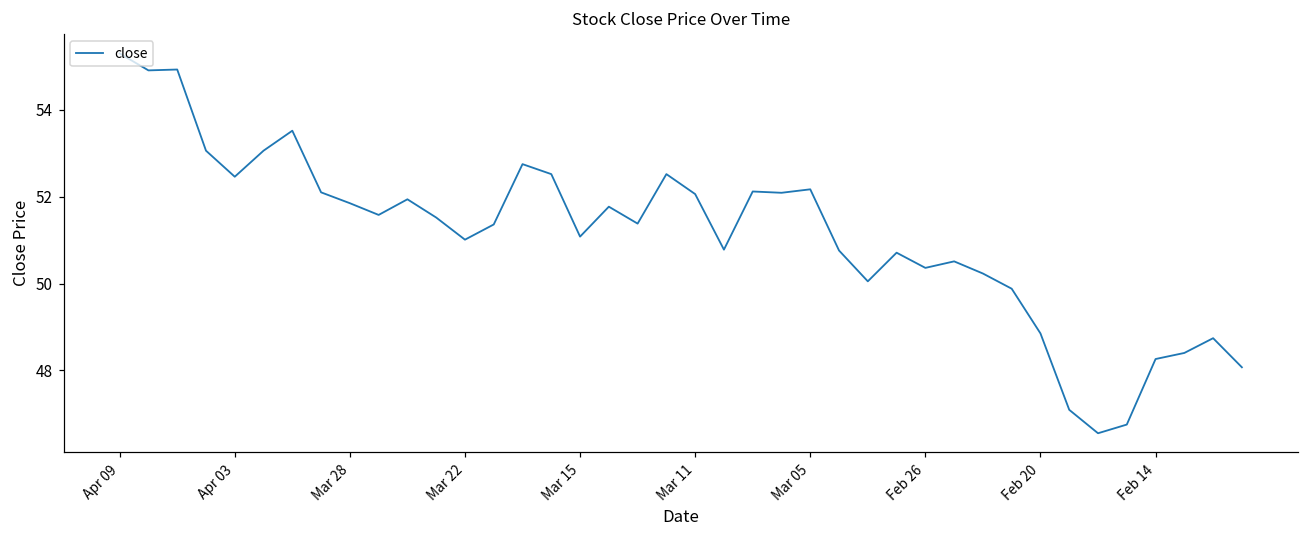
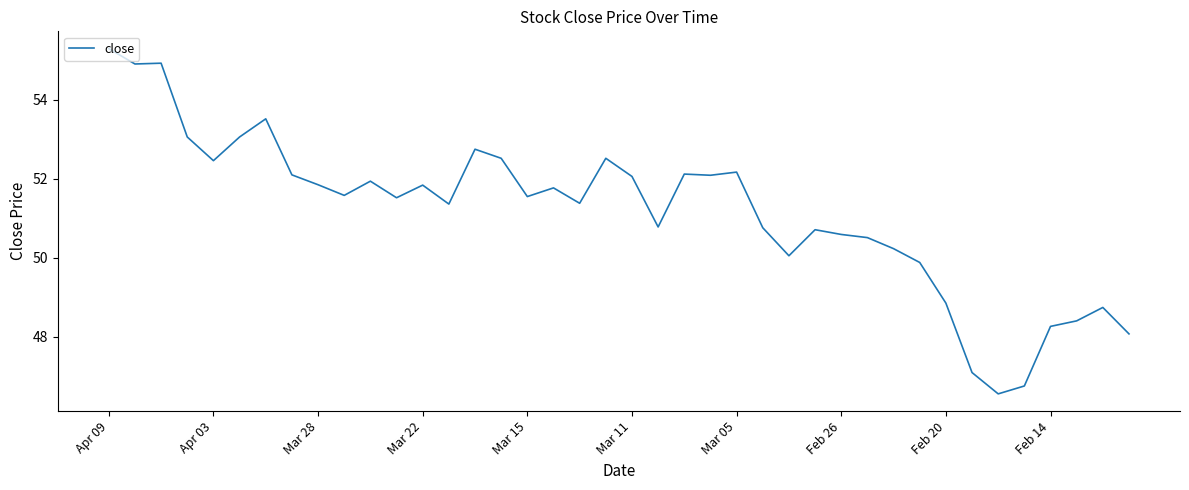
Mar 22: 51.0 -> 51.8
Mar 15: 51.1 -> 51.6
Feb 26: 50.4 -> 50.6
